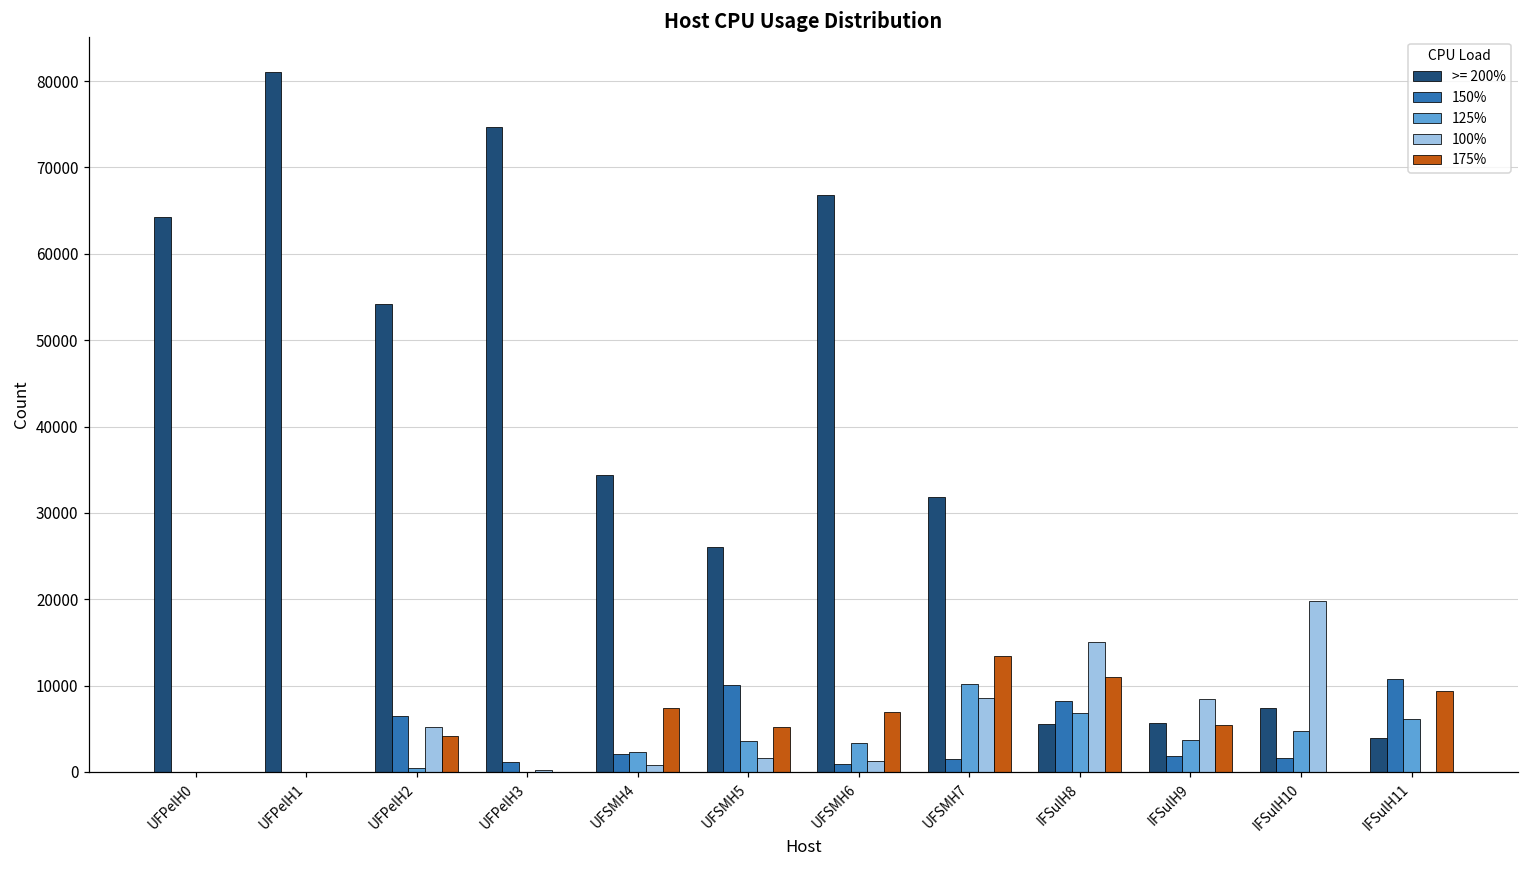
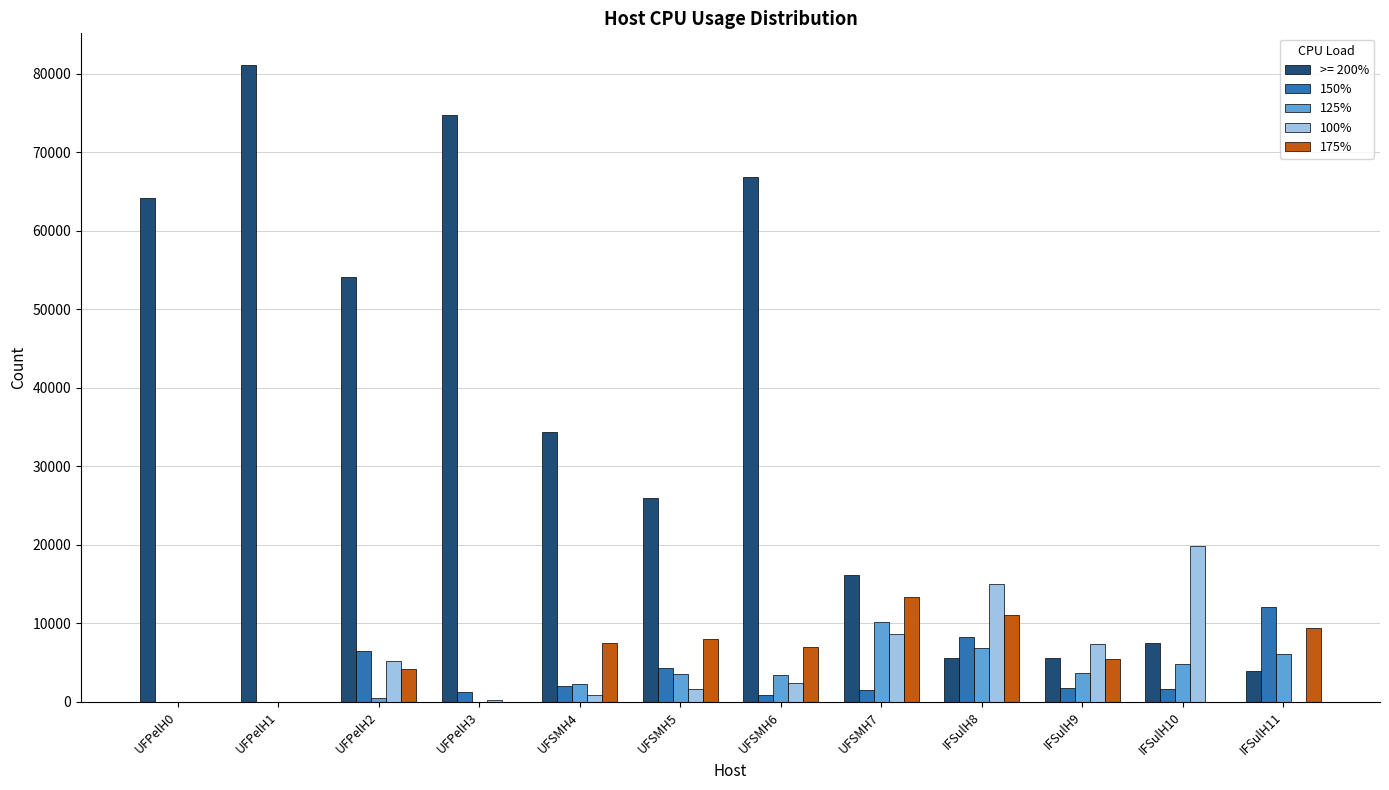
150%, UFSMH5: 10000 -> 4000
175%, UFSMH5: 5000 -> 8000
100%, UFSMH6: 1000 -> 2000
>= 200%, UFSMH7: 32000 -> 16000
100%, IFSulH9: 8000 -> 7000
150%, IFSulH11: 11000 -> 12000
